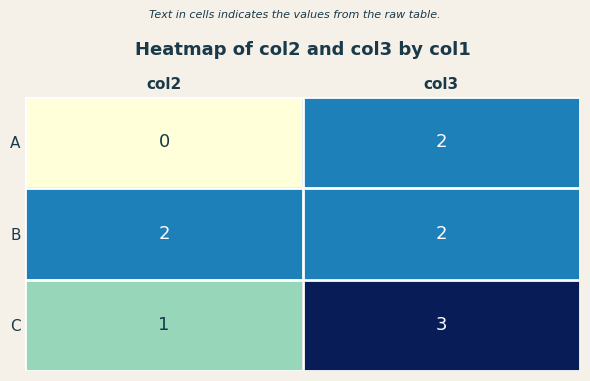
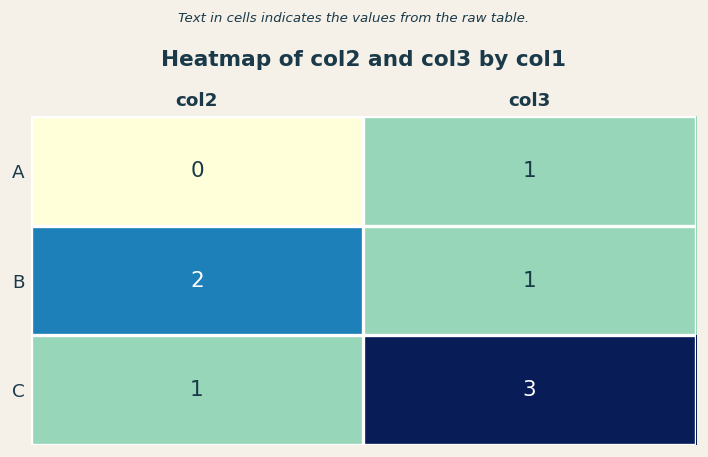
A, col3: 2 -> 1
B, col3: 2 -> 1
